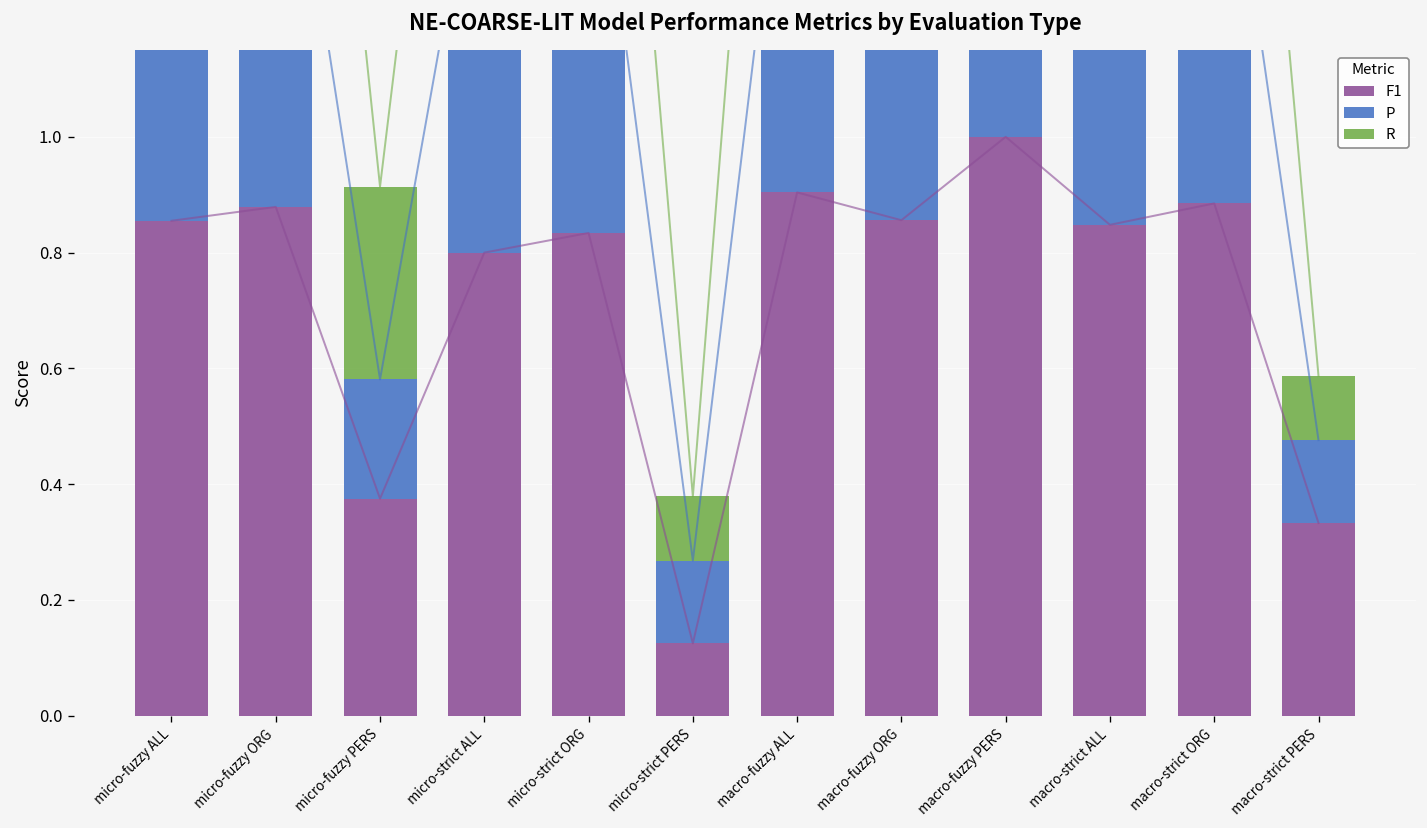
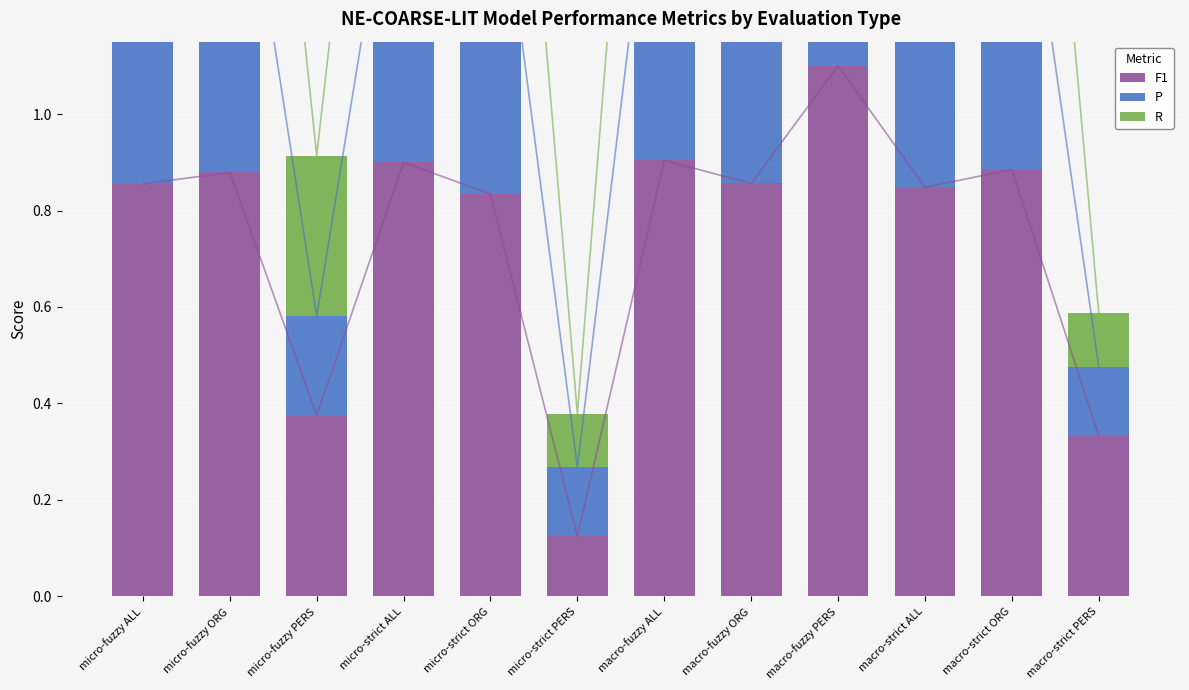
F1, micro-strict ALL: 0.8 -> 0.9
F1, macro-fuzzy PERS: 1.0 -> 1.1
